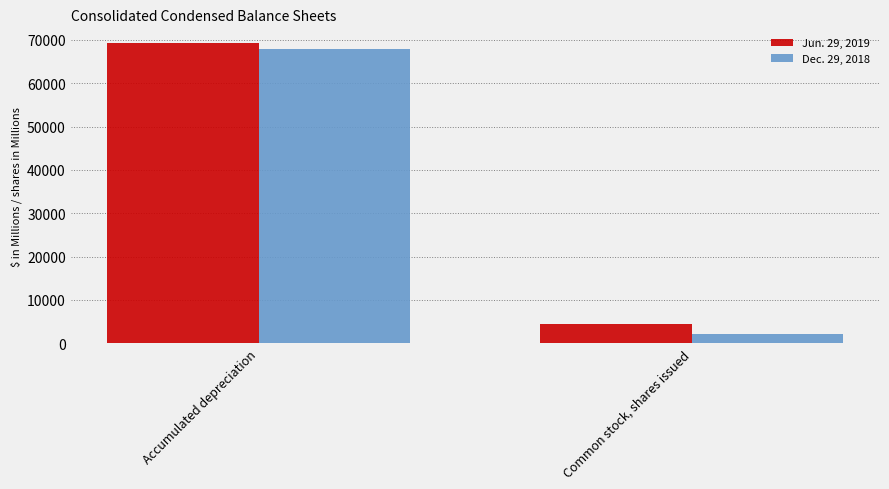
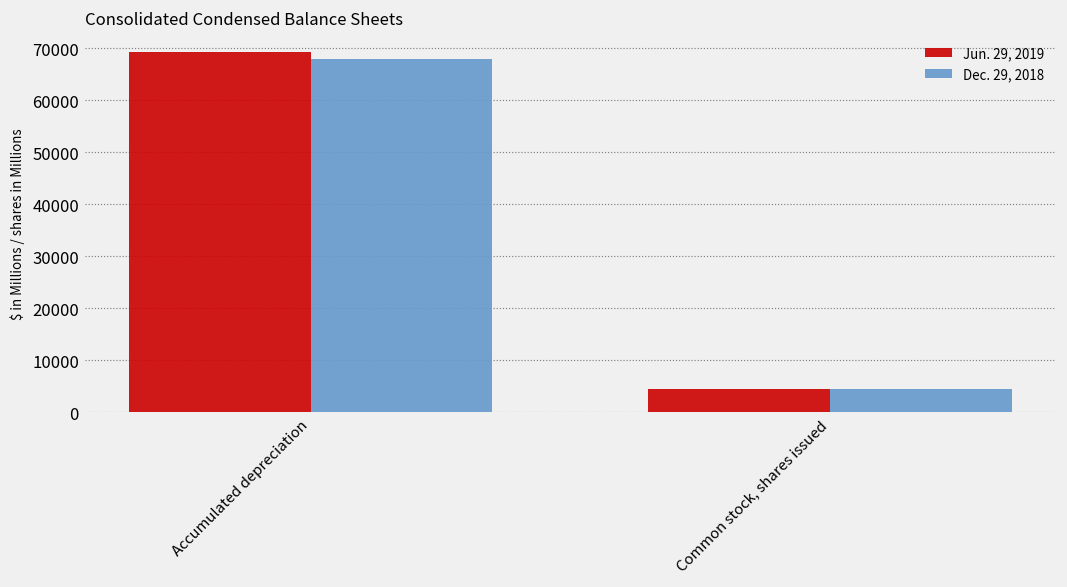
Dec. 29, 2018, Common stock, shares issued: 2000 -> 5000
